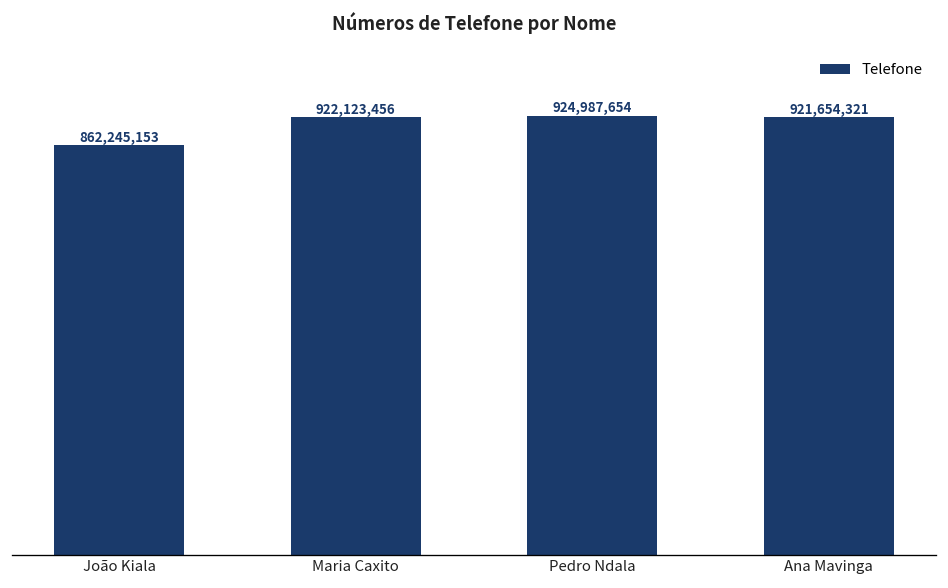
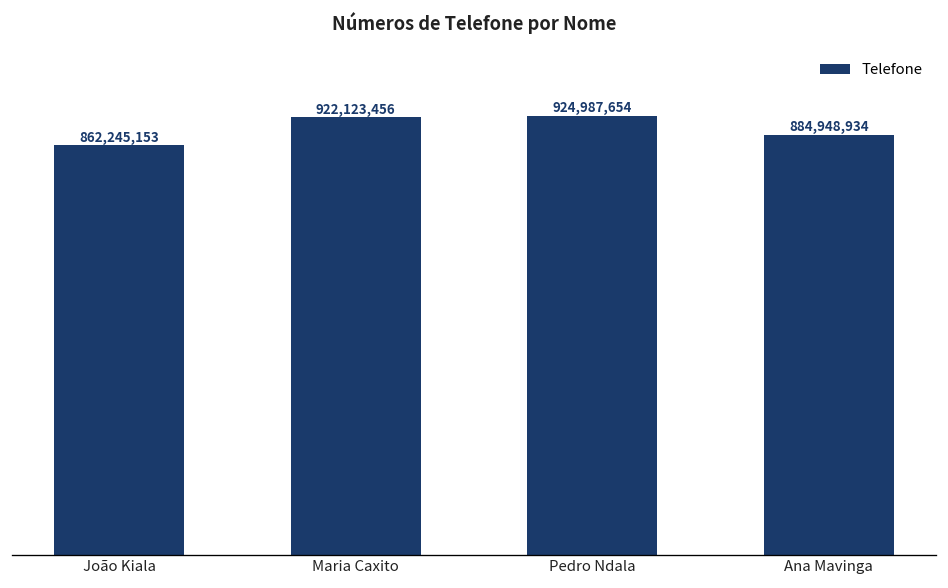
Ana Mavinga: 921,654,321 -> 884,948,934
